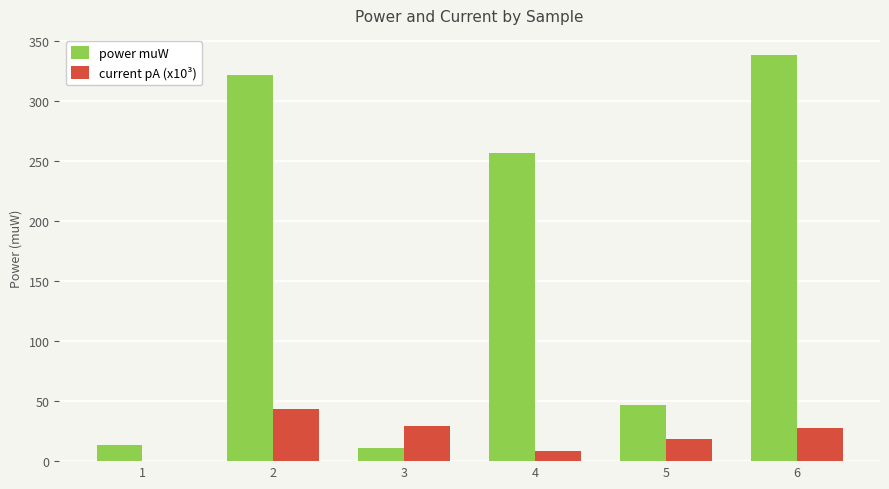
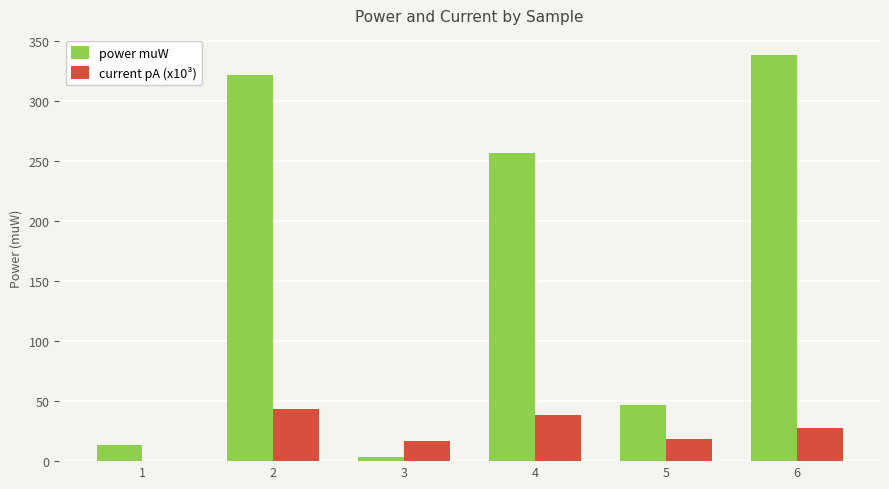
power muW, 3: 11 -> 3
current pA (x10³), 3: 29 -> 17
current pA (x10³), 4: 9 -> 38
